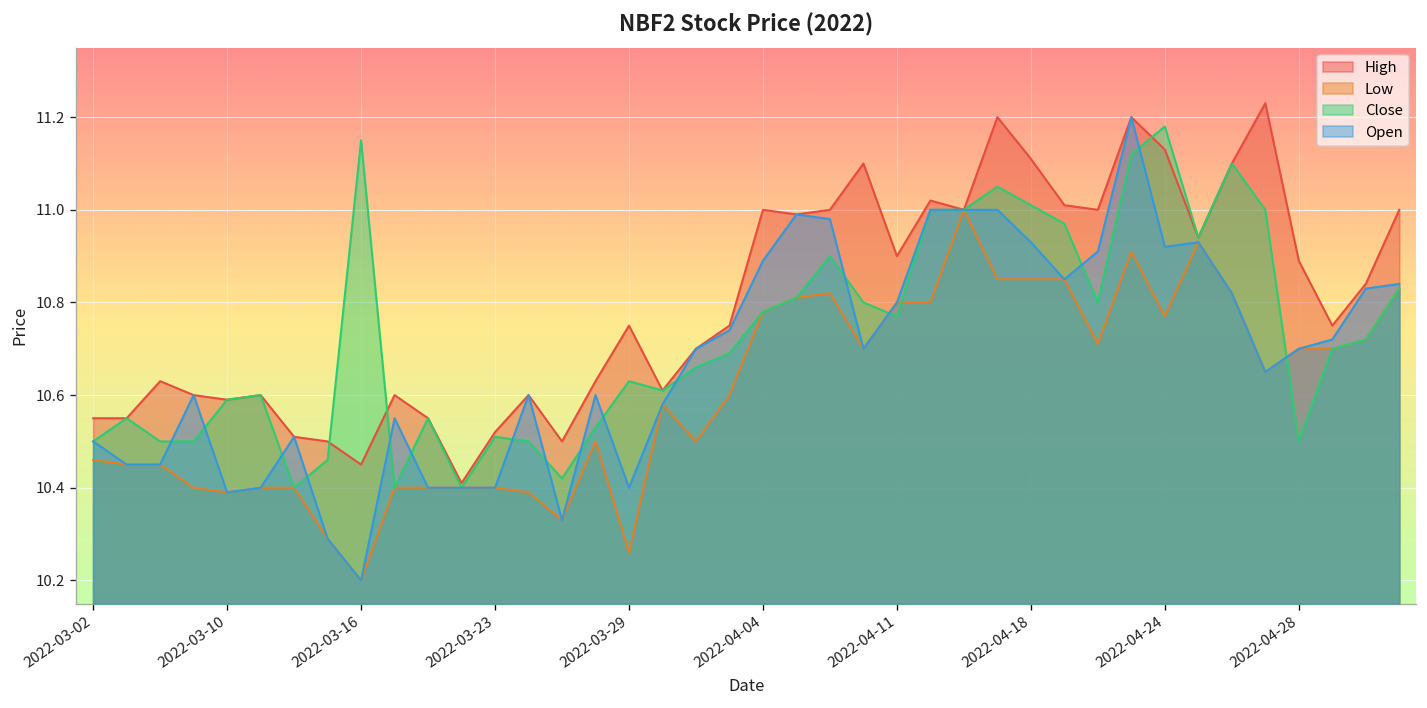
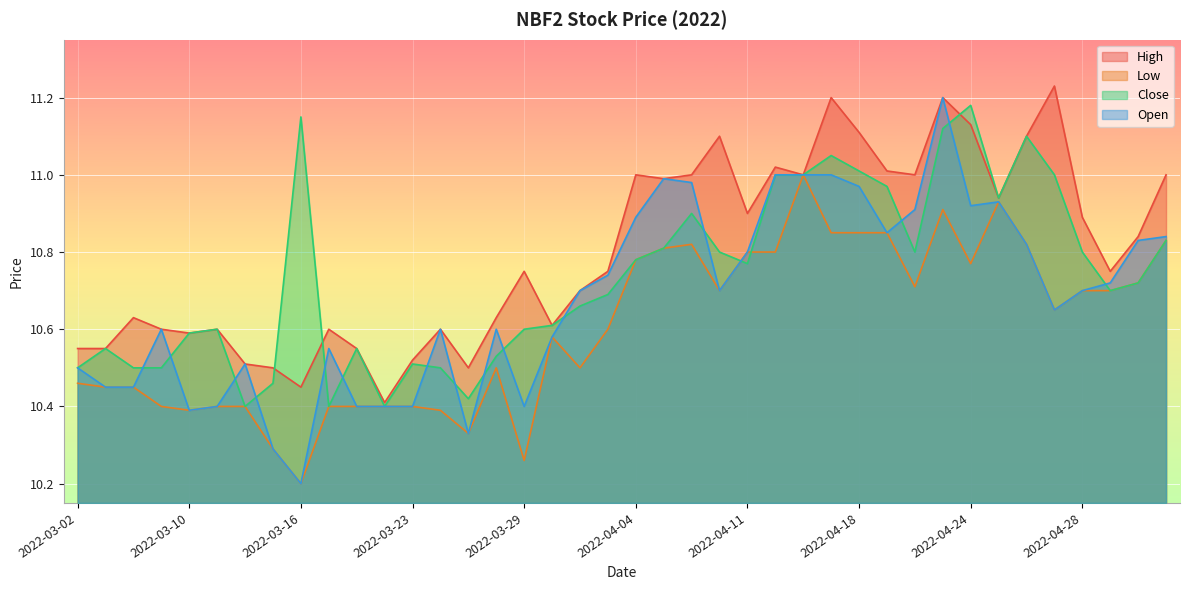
Close, 2022-03-29: 10.63 -> 10.60
Open, 2022-04-18: 10.93 -> 10.97
Close, 2022-04-28: 10.5 -> 10.8
